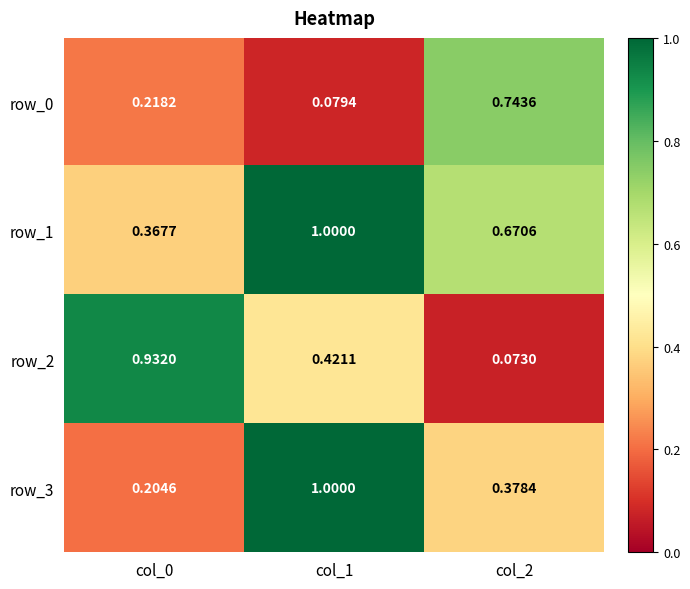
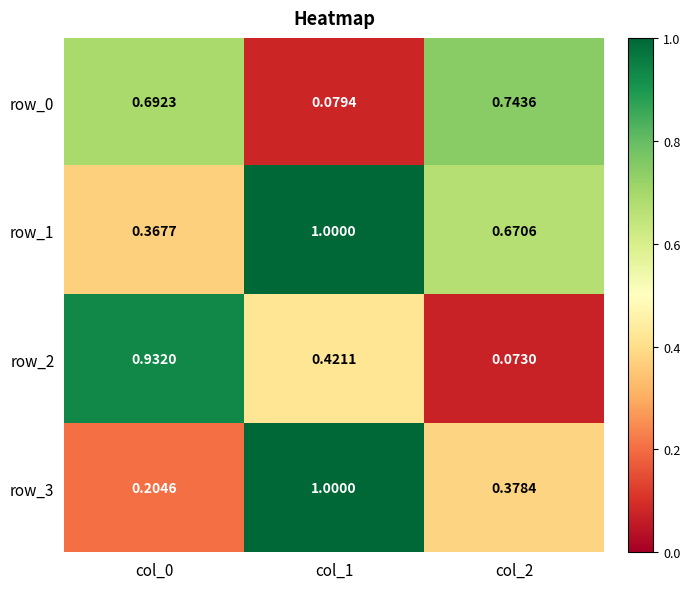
row_0, col_0: 0.2182 -> 0.6923
